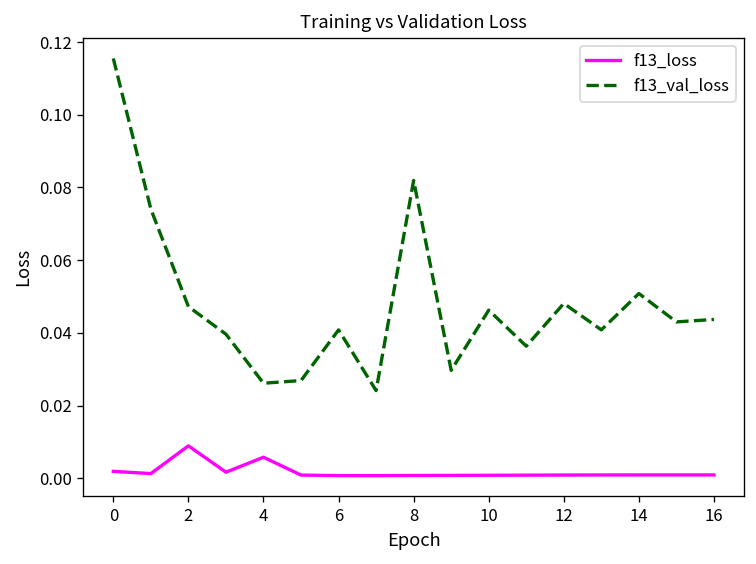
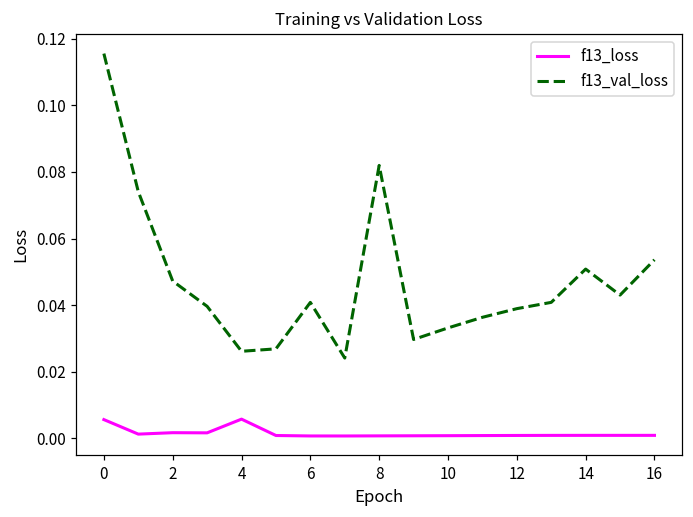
f13_loss, 0: 0.002 -> 0.006
f13_loss, 2: 0.009 -> 0.002
f13_val_loss, 10: 0.046 -> 0.033
f13_val_loss, 12: 0.048 -> 0.039
f13_val_loss, 16: 0.044 -> 0.054
